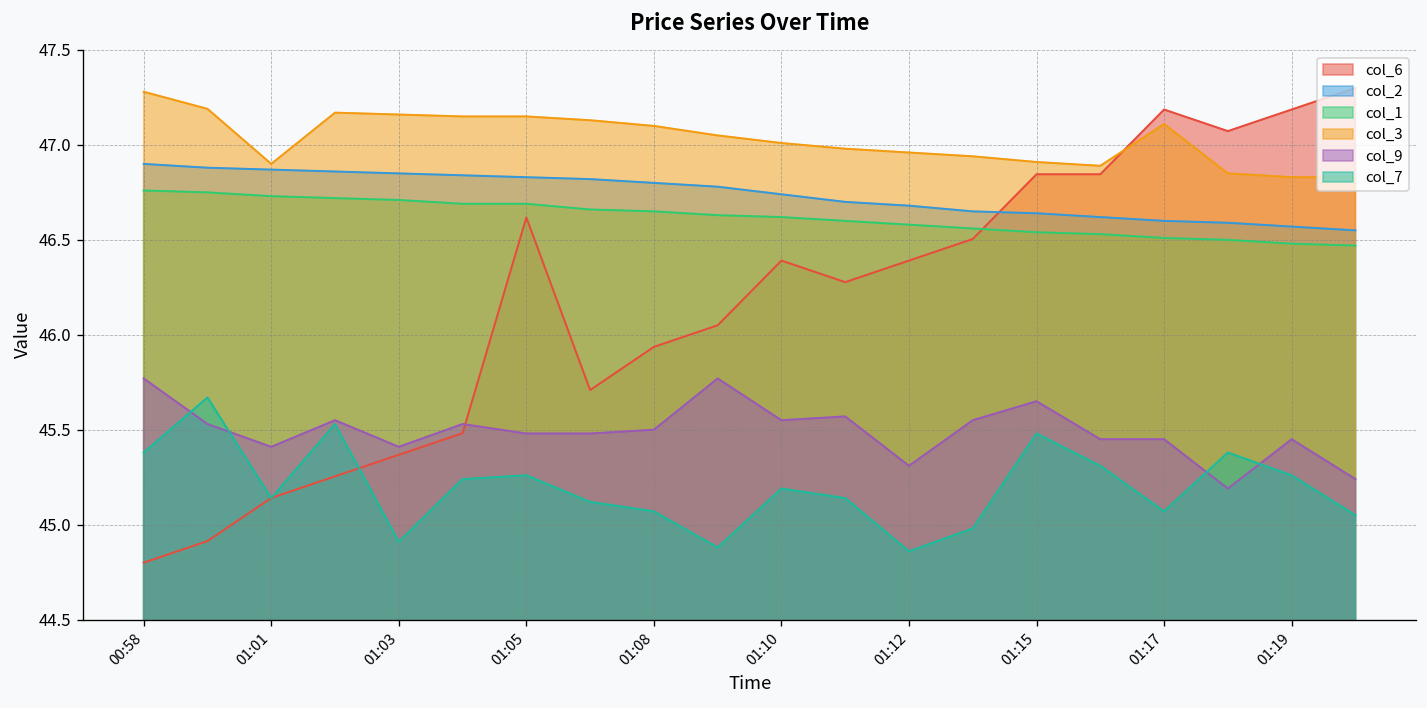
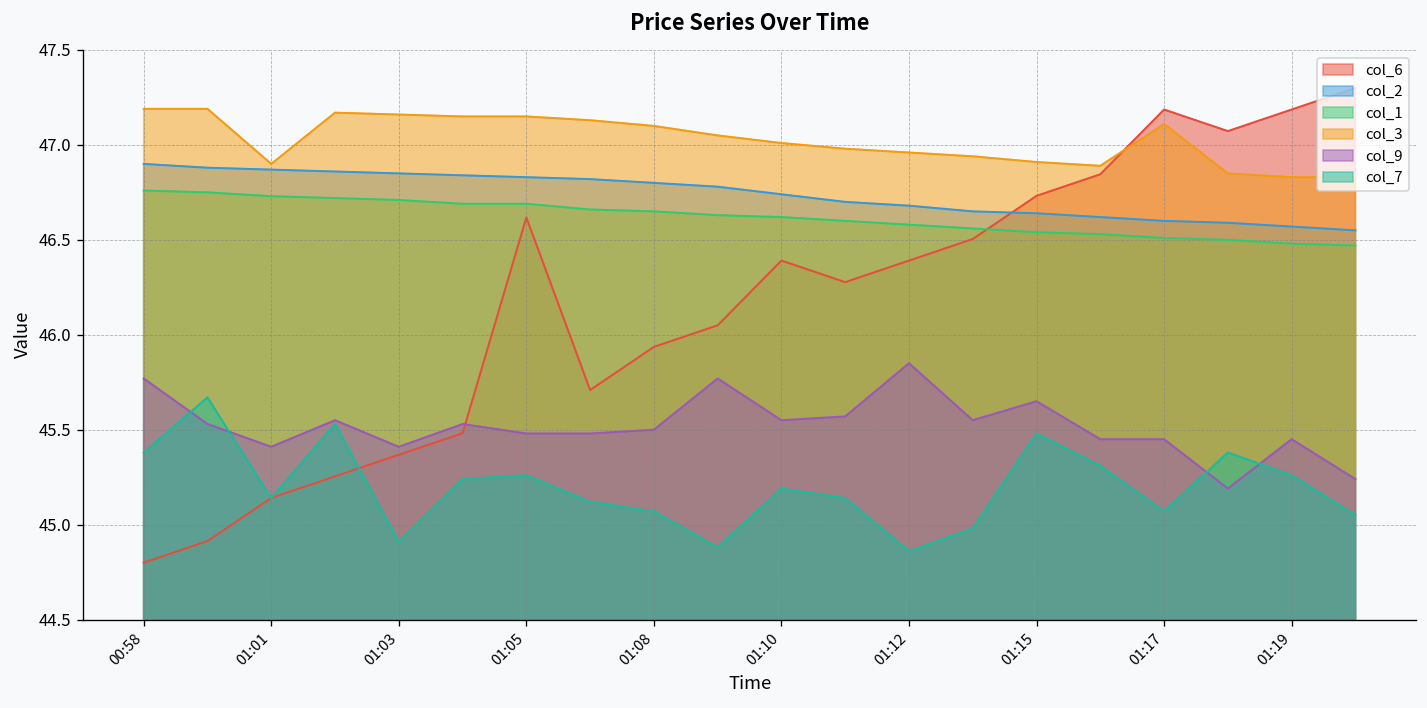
col_3, 00:58: 47.28 -> 47.19
col_9, 01:12: 45.31 -> 45.85
col_6, 01:15: 46.85 -> 46.73
